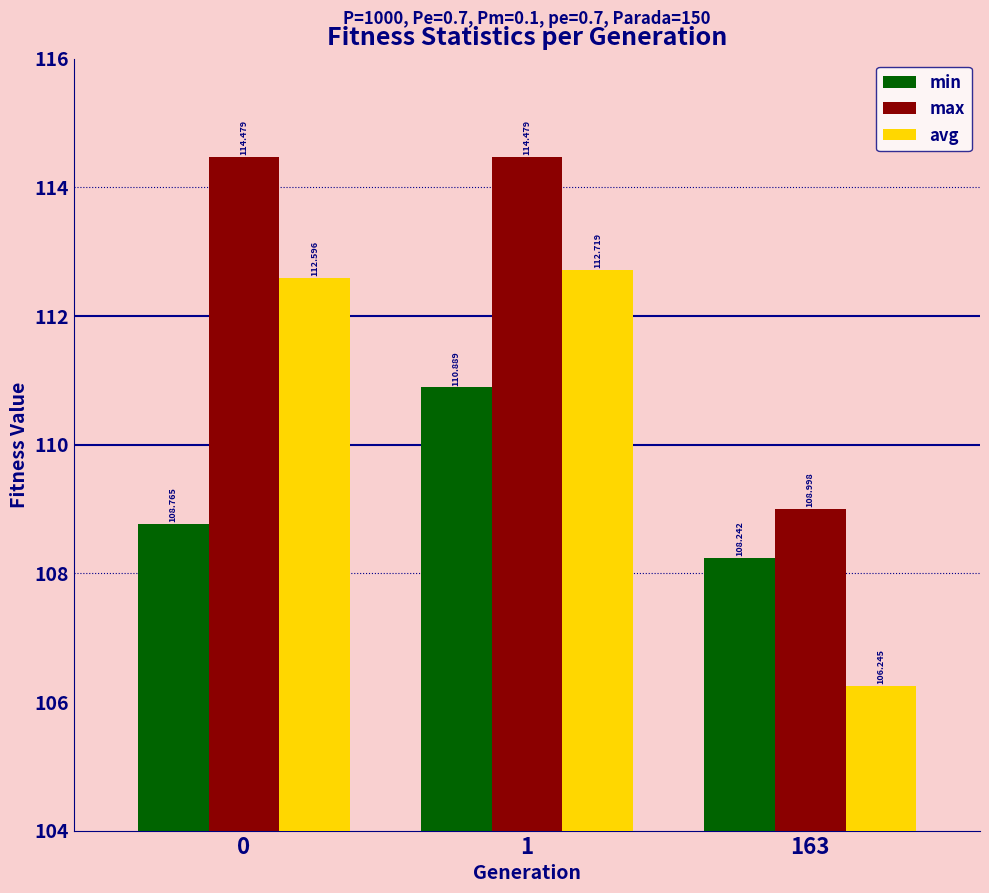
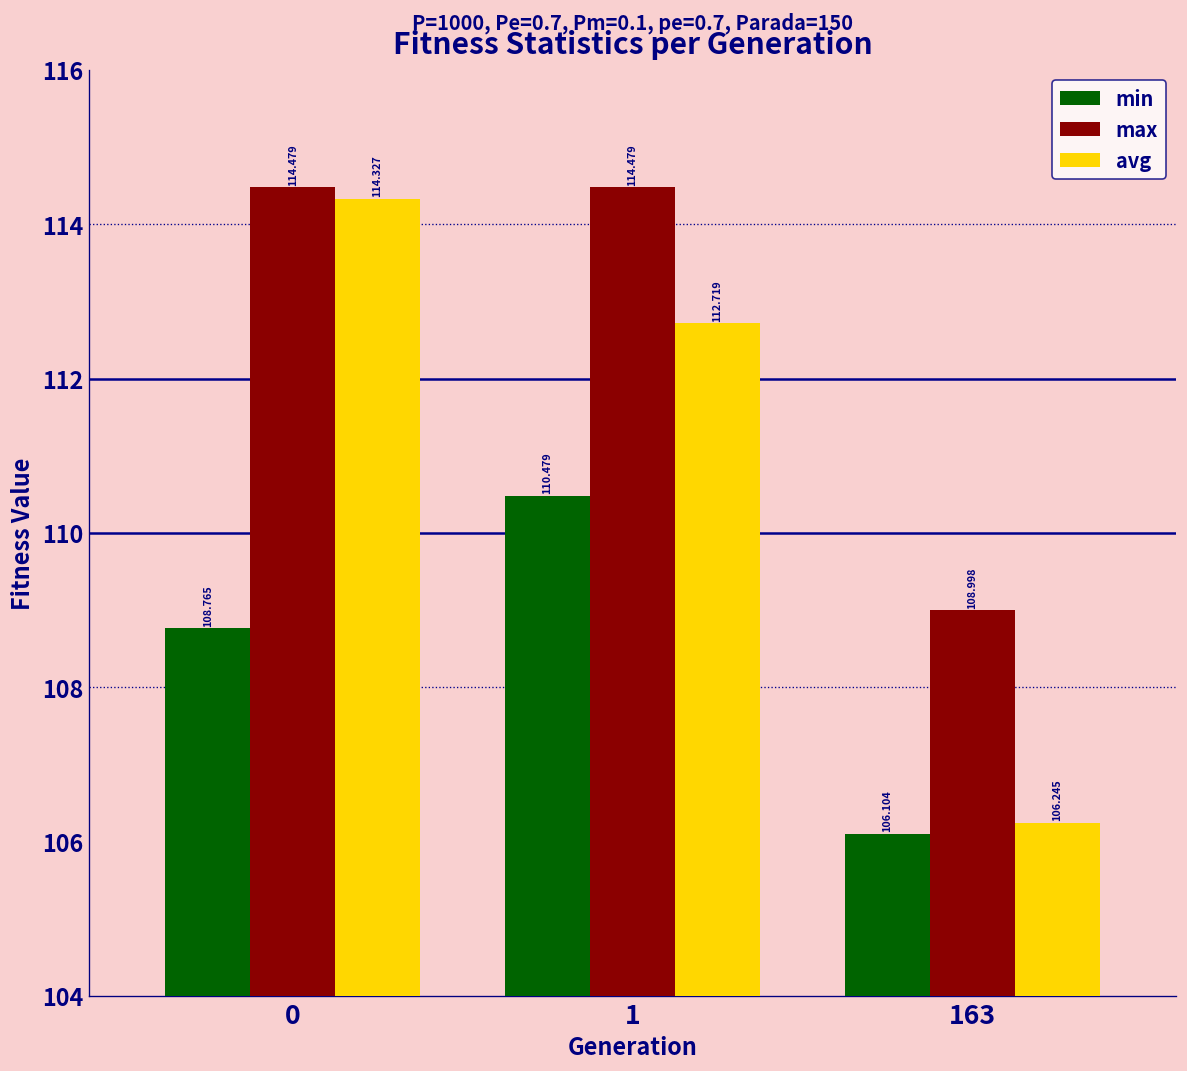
avg, 0: 112.596 -> 114.327
min, 1: 110.889 -> 110.479
min, 163: 108.242 -> 106.104
